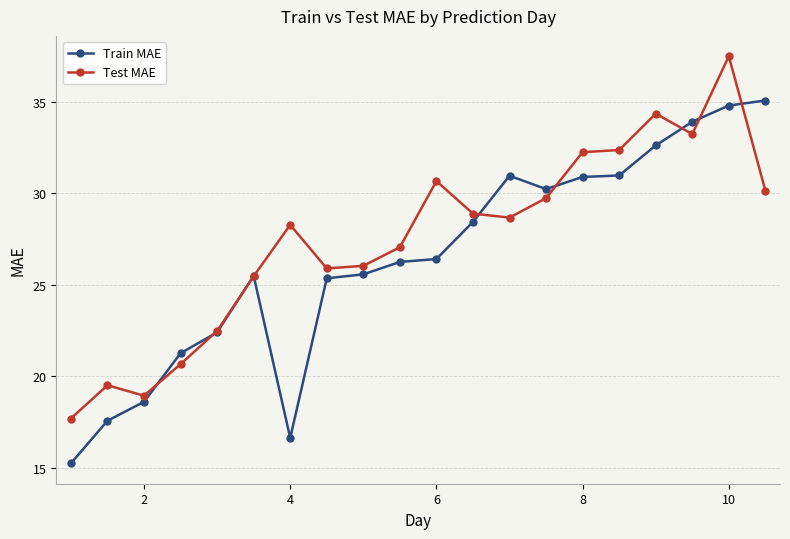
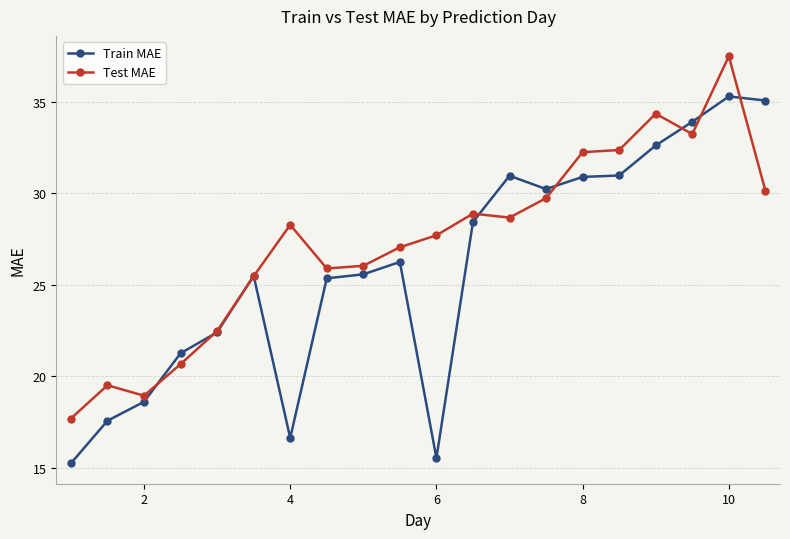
Train MAE, 6: 26.4 -> 15.5
Test MAE, 6: 30.7 -> 27.7
Train MAE, 10: 34.8 -> 35.3
